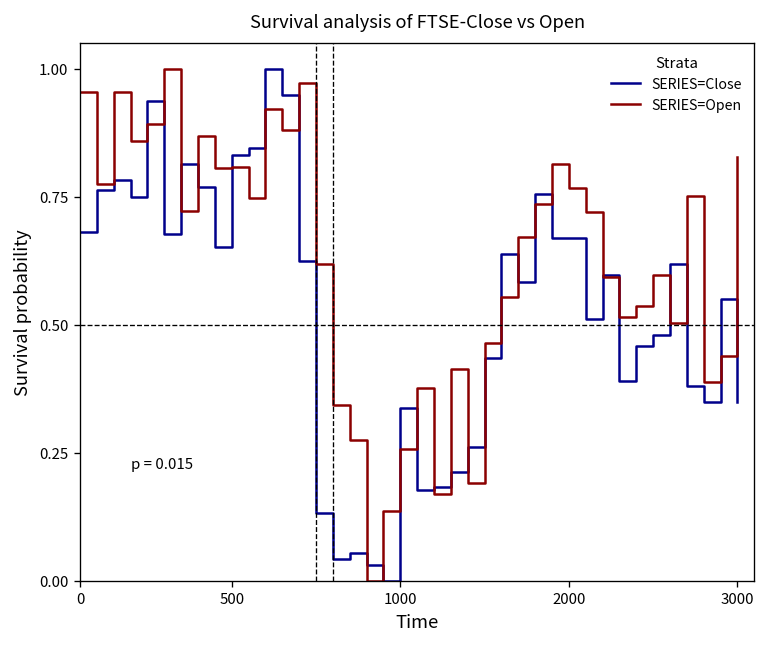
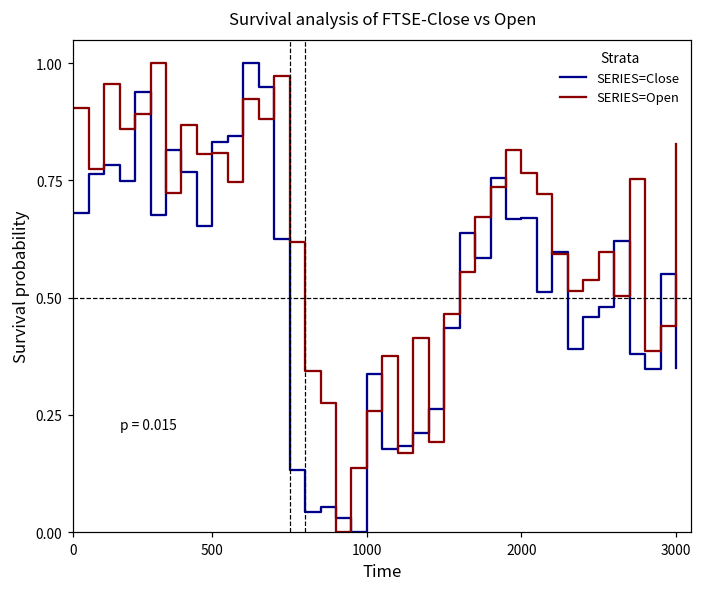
SERIES=Open, 0: 0.95 -> 0.90
